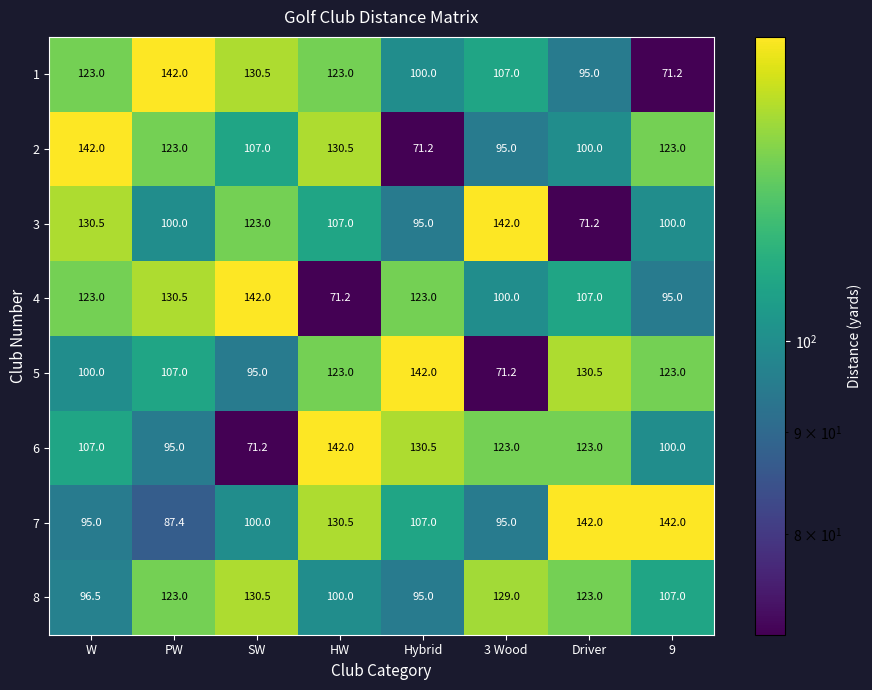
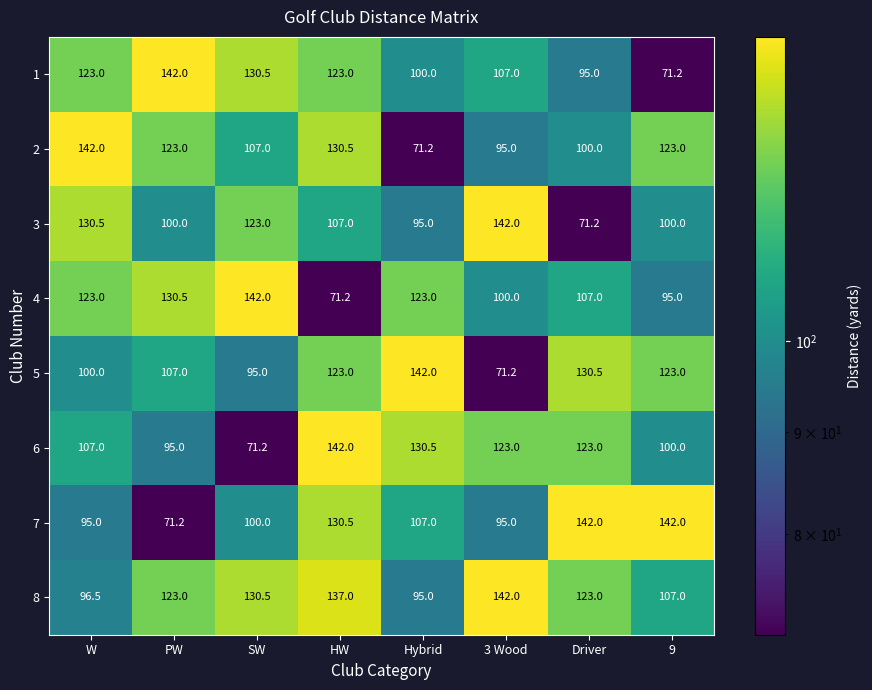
7, PW: 87.4 -> 71.2
8, HW: 100.0 -> 137.0
8, 3 Wood: 129.0 -> 142.0
